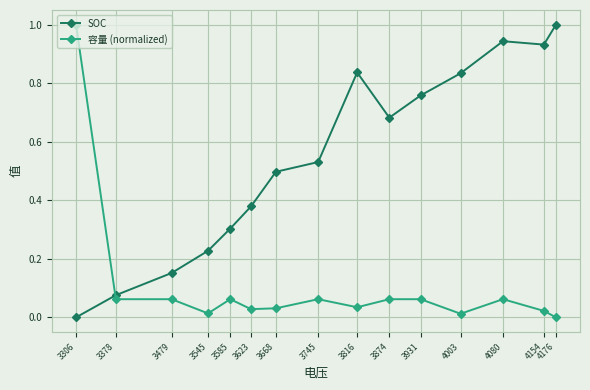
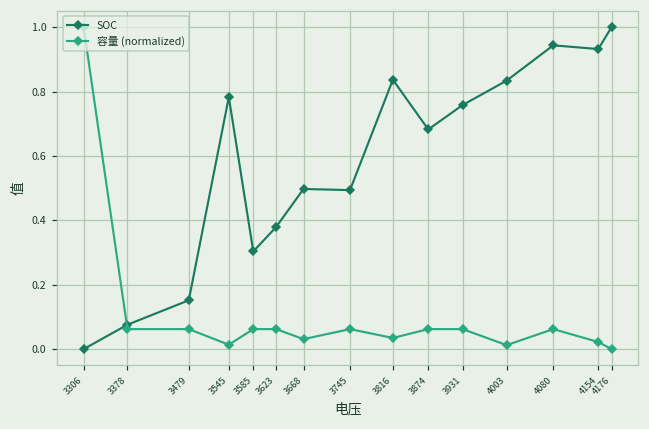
SOC, 3545: 0.23 -> 0.78
容量 (normalized), 3623: 0.03 -> 0.06
SOC, 3745: 0.53 -> 0.49
